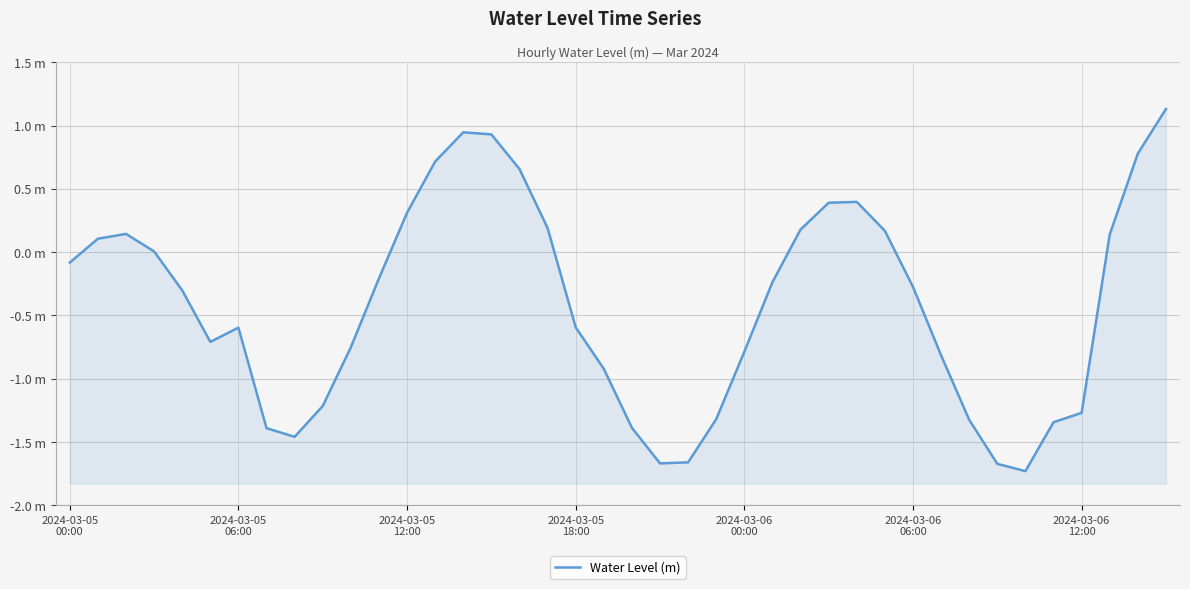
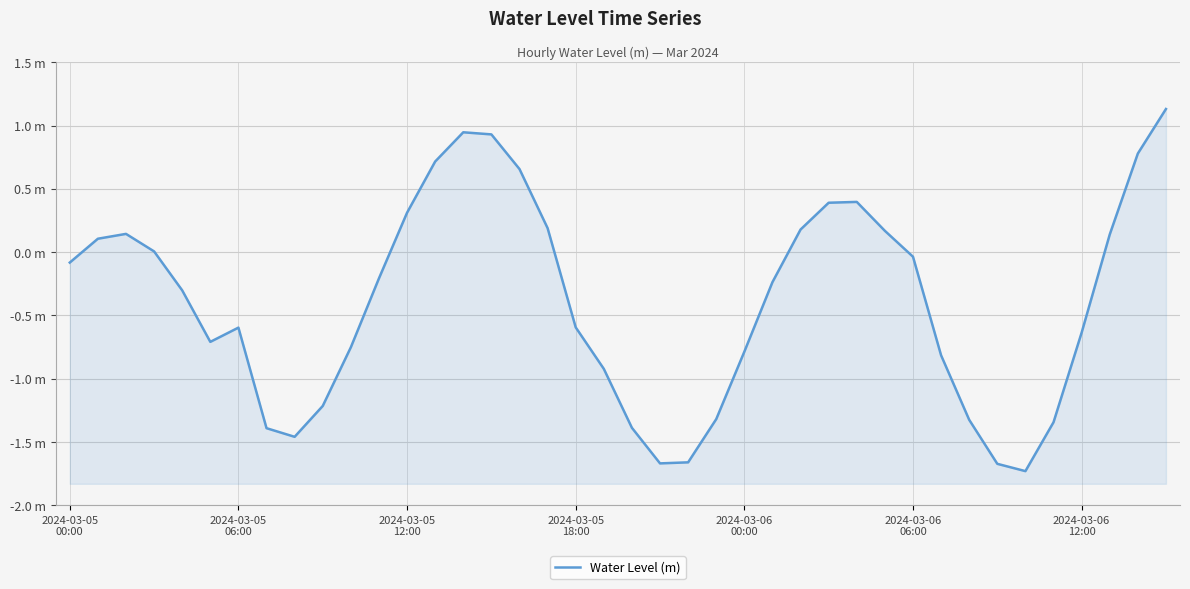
2024-03-06 06:00: -0.27 m -> -0.04 m
2024-03-06 12:00: -1.27 m -> -0.64 m
